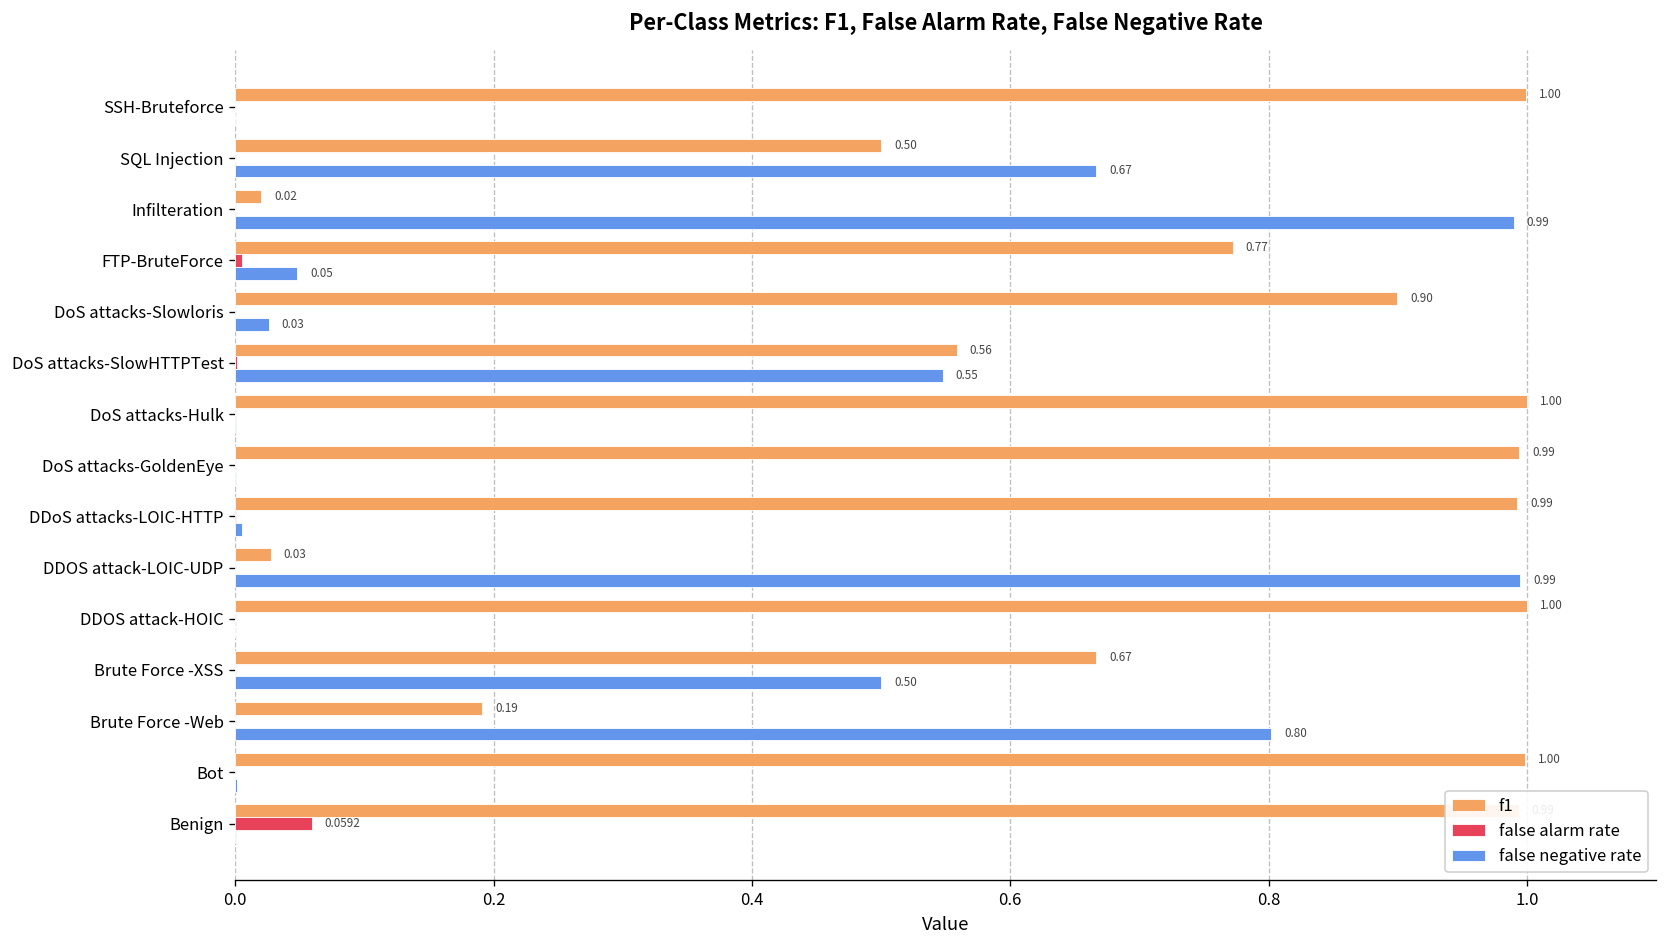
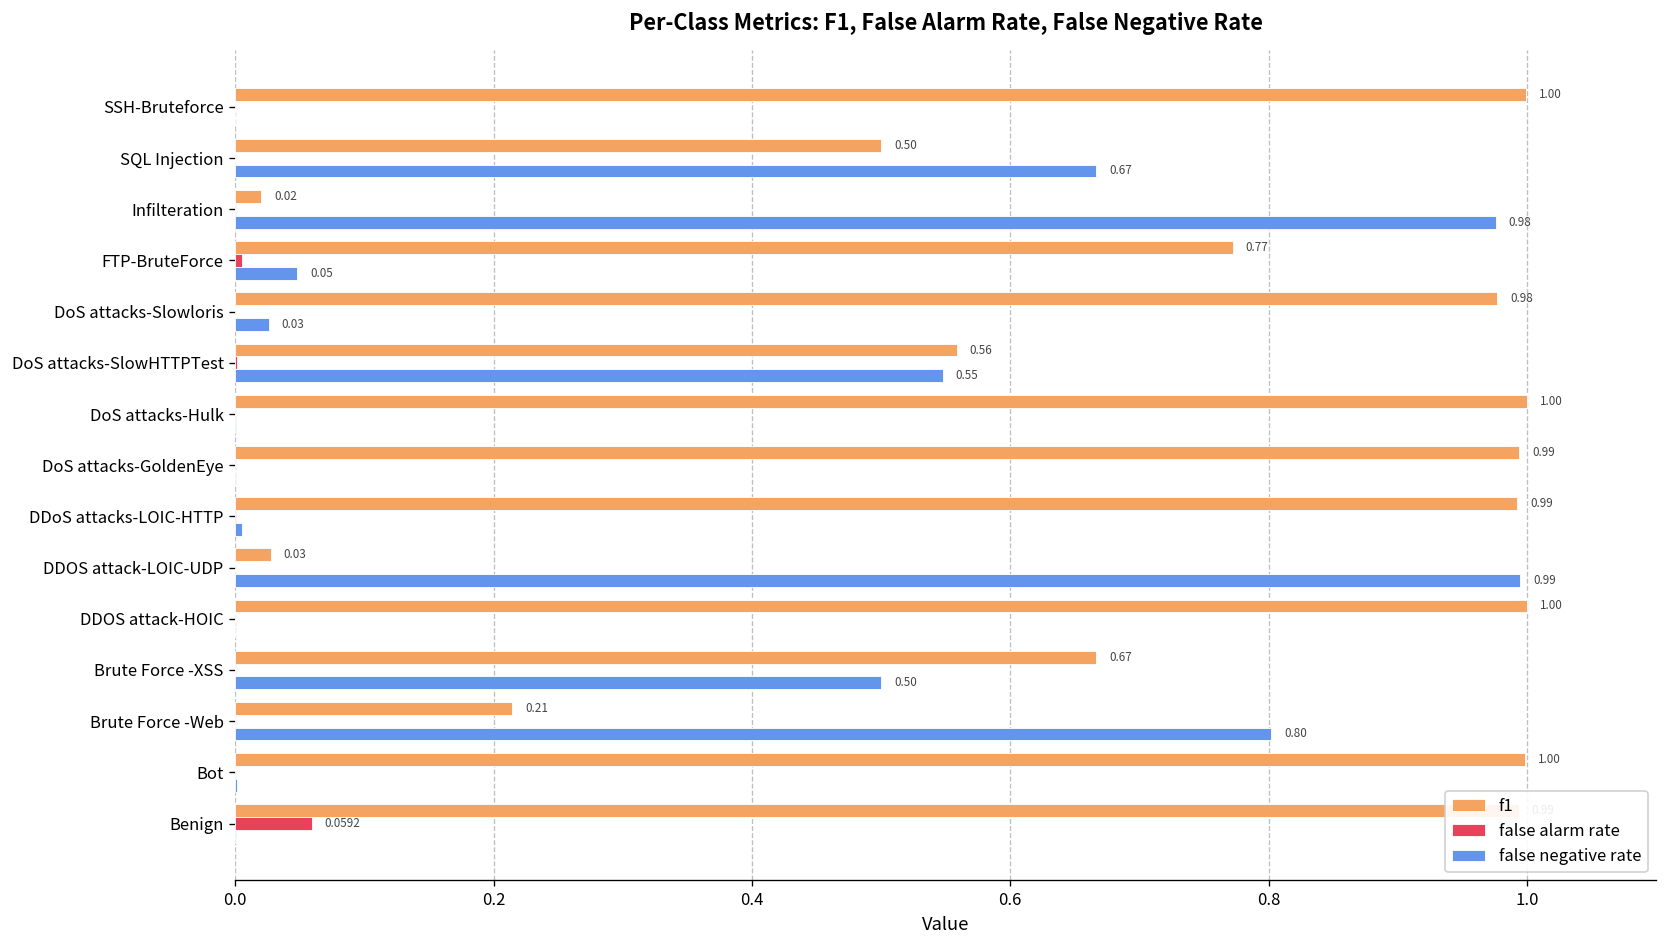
false negative rate, Infilteration: 0.99 -> 0.98
f1, DoS attacks-Slowloris: 0.90 -> 0.98
f1, Brute Force -Web: 0.19 -> 0.21
